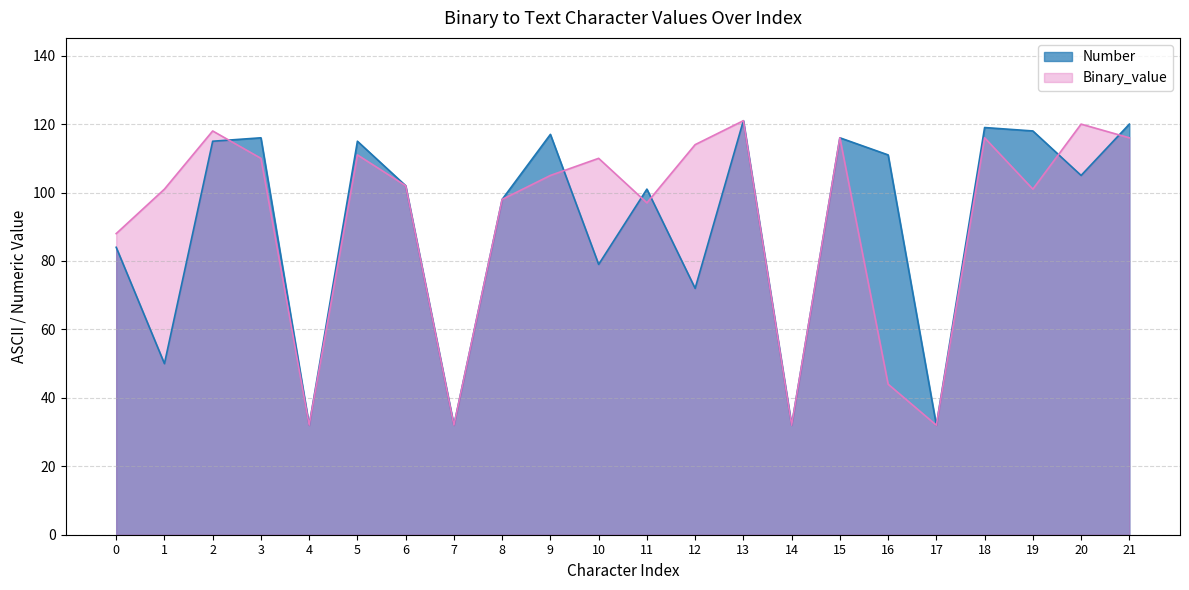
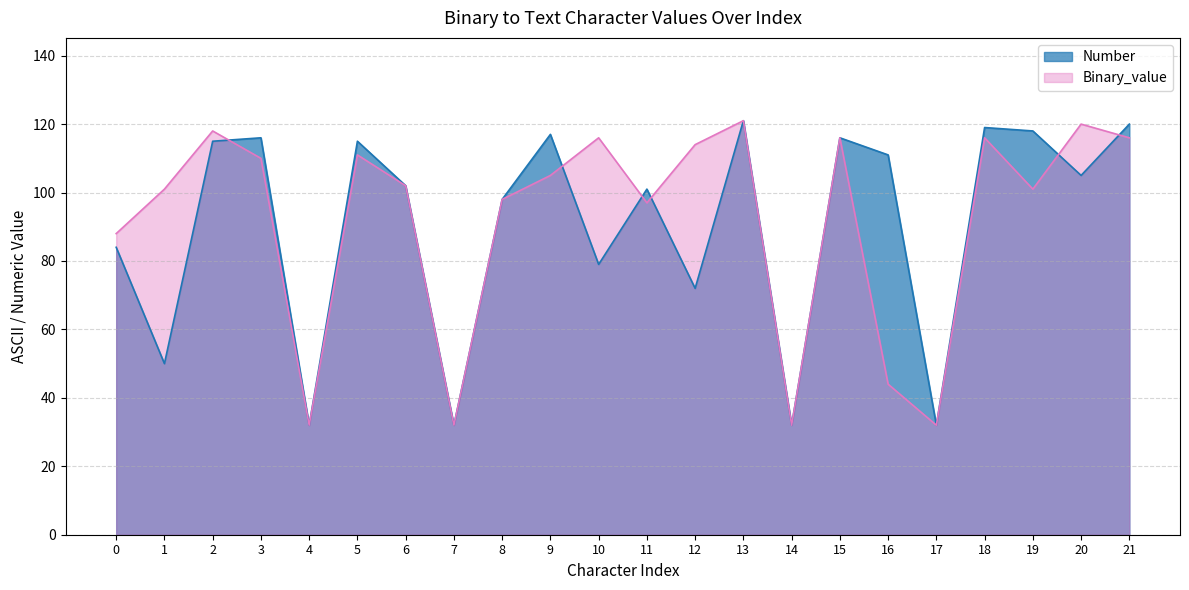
Binary_value, 10: 110 -> 116
